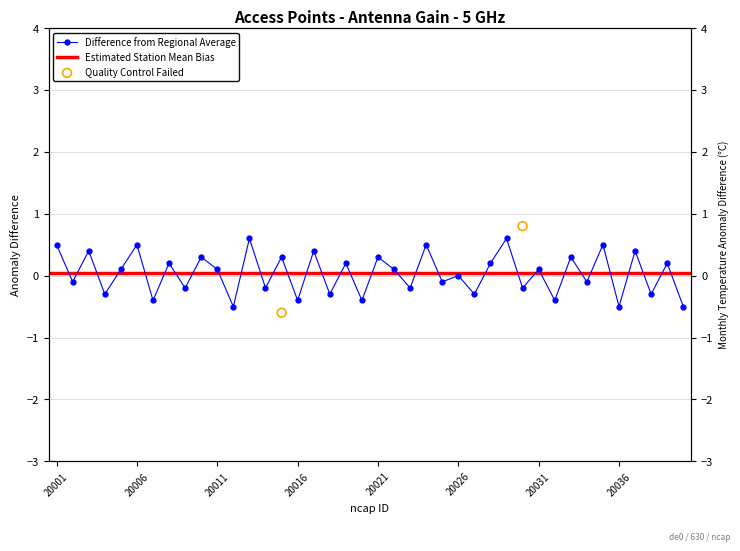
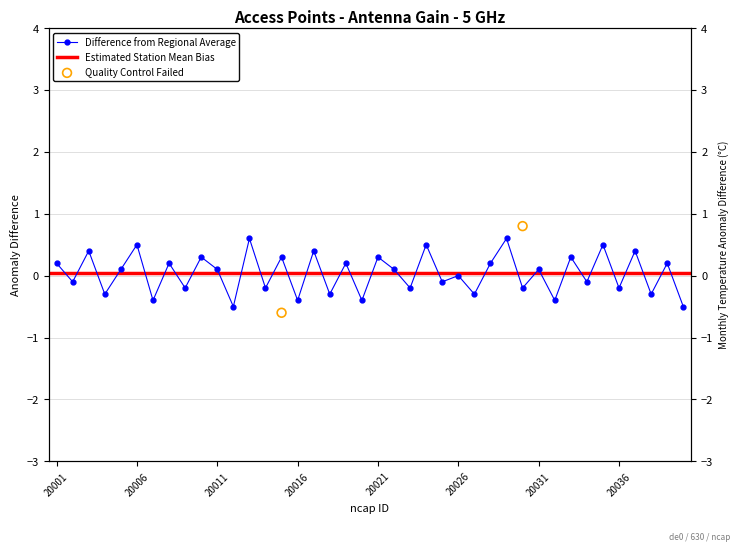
Difference from Regional Average, 20001: 0.5 -> 0.2
Difference from Regional Average, 20036: -0.5 -> -0.2
